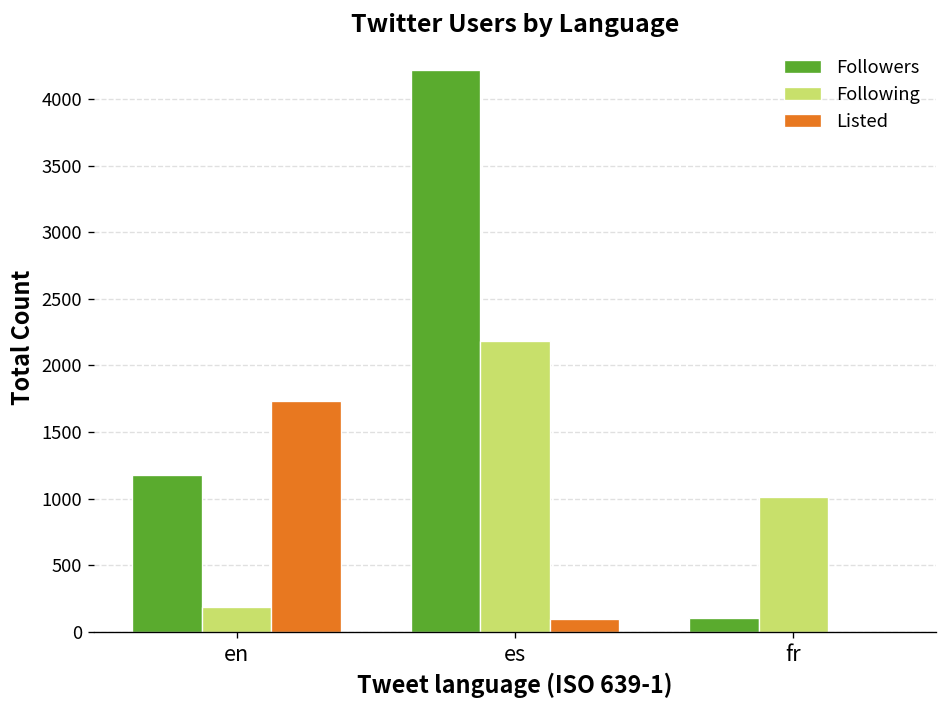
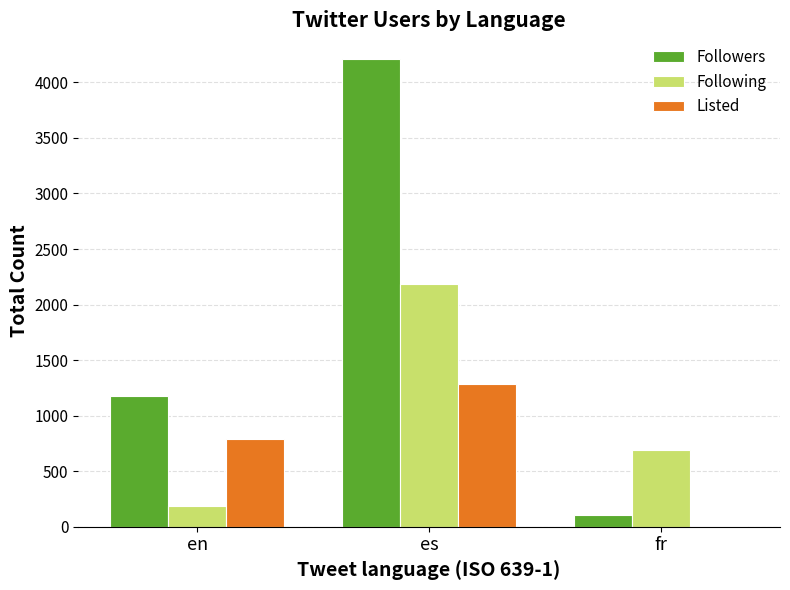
Listed, en: 1730 -> 790
Listed, es: 100 -> 1280
Following, fr: 1010 -> 690
